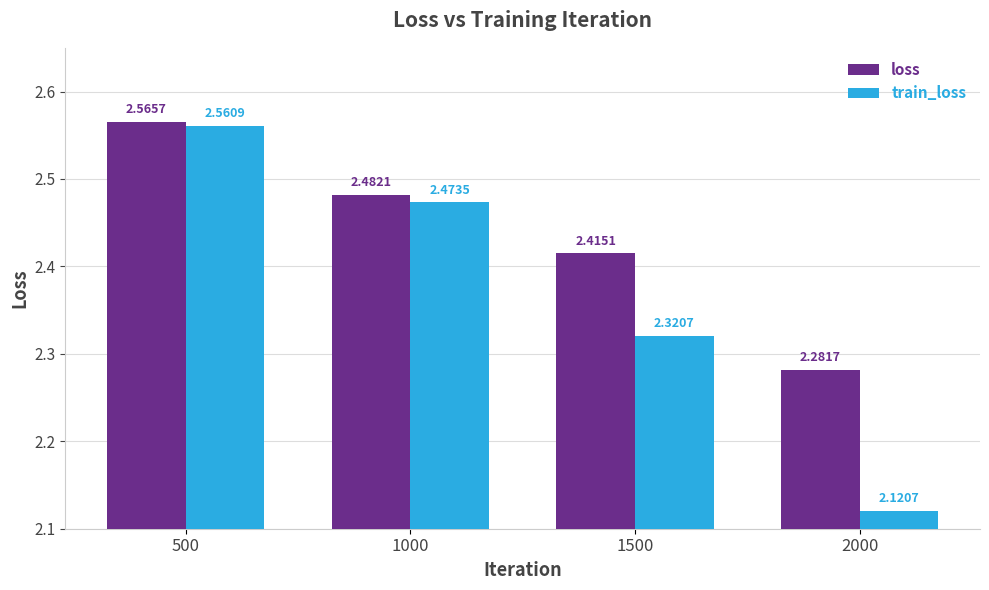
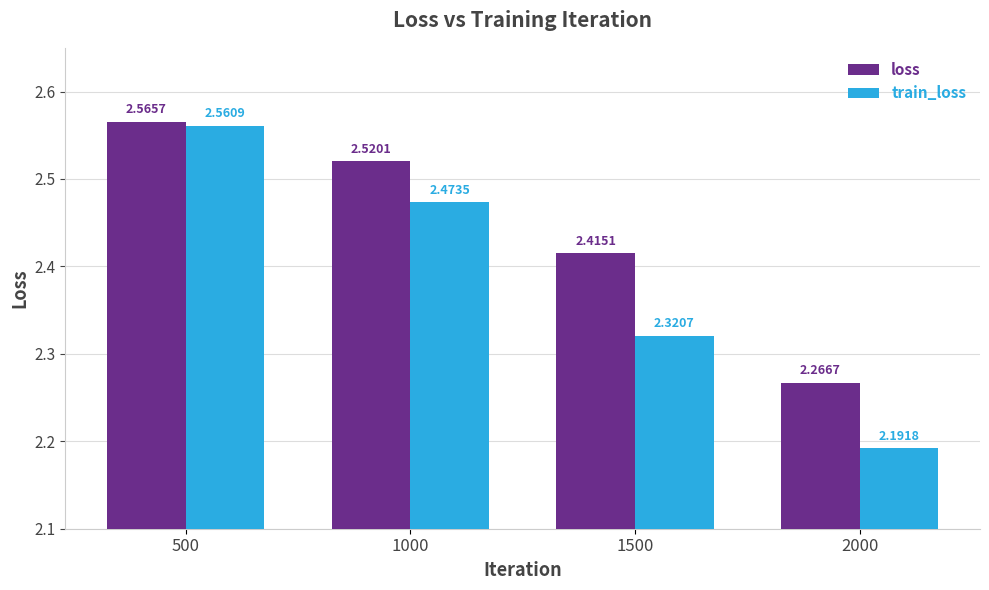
loss, 1000: 2.4821 -> 2.5201
loss, 2000: 2.2817 -> 2.2667
train_loss, 2000: 2.1207 -> 2.1918
